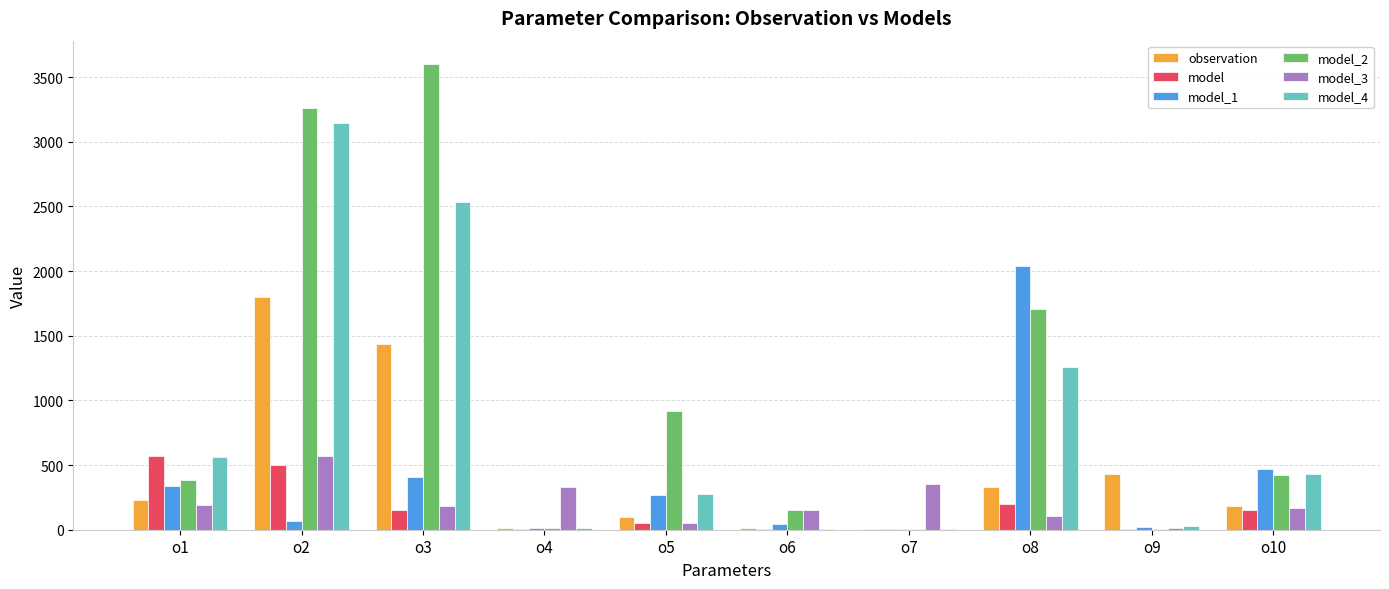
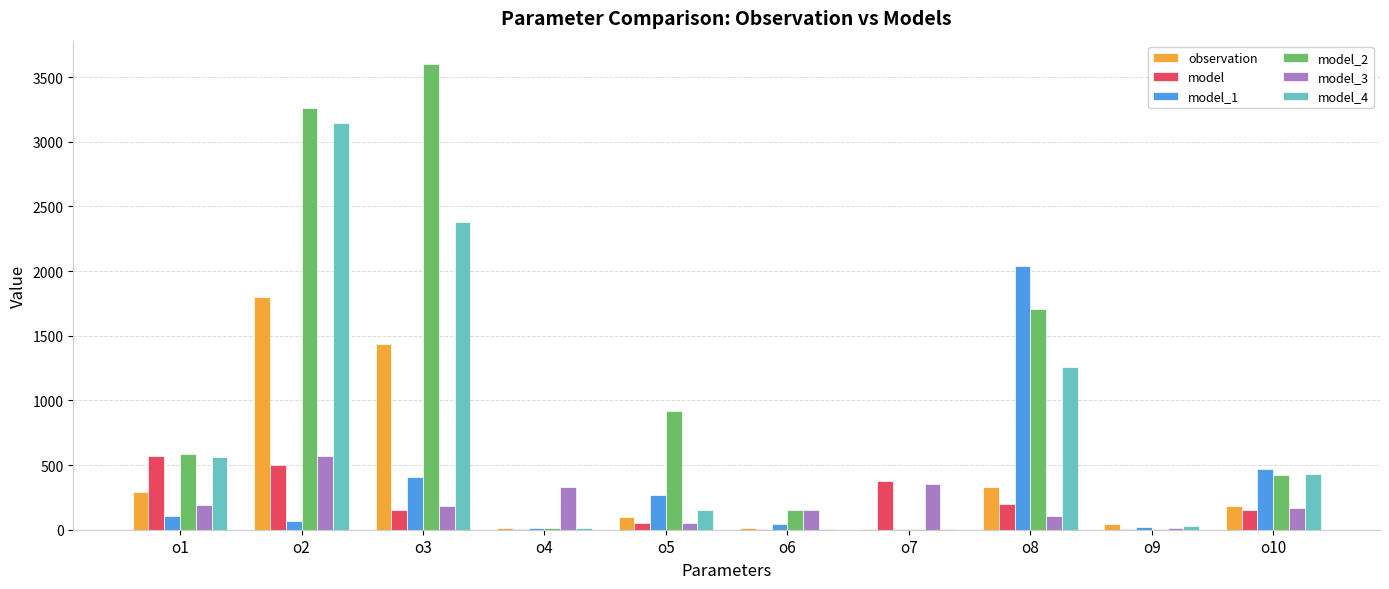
observation, o1: 230 -> 290
model_1, o1: 340 -> 110
model_2, o1: 390 -> 590
model_4, o3: 2530 -> 2380
model_4, o5: 280 -> 150
model, o7: 10 -> 380
observation, o9: 430 -> 40
